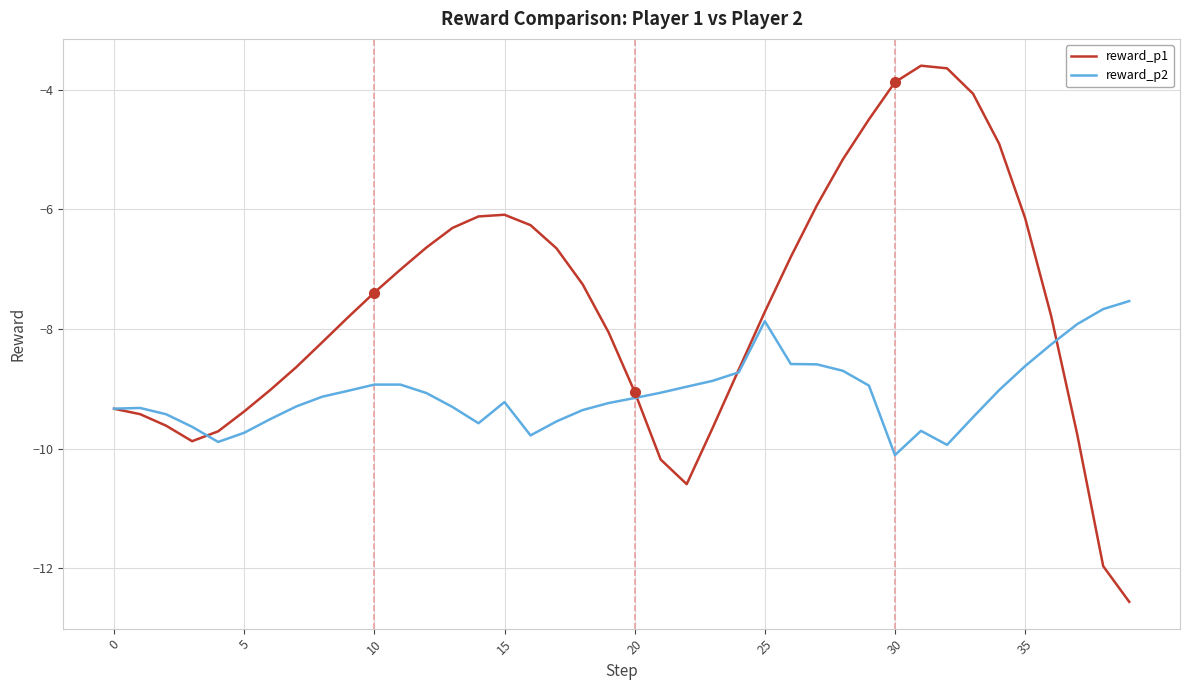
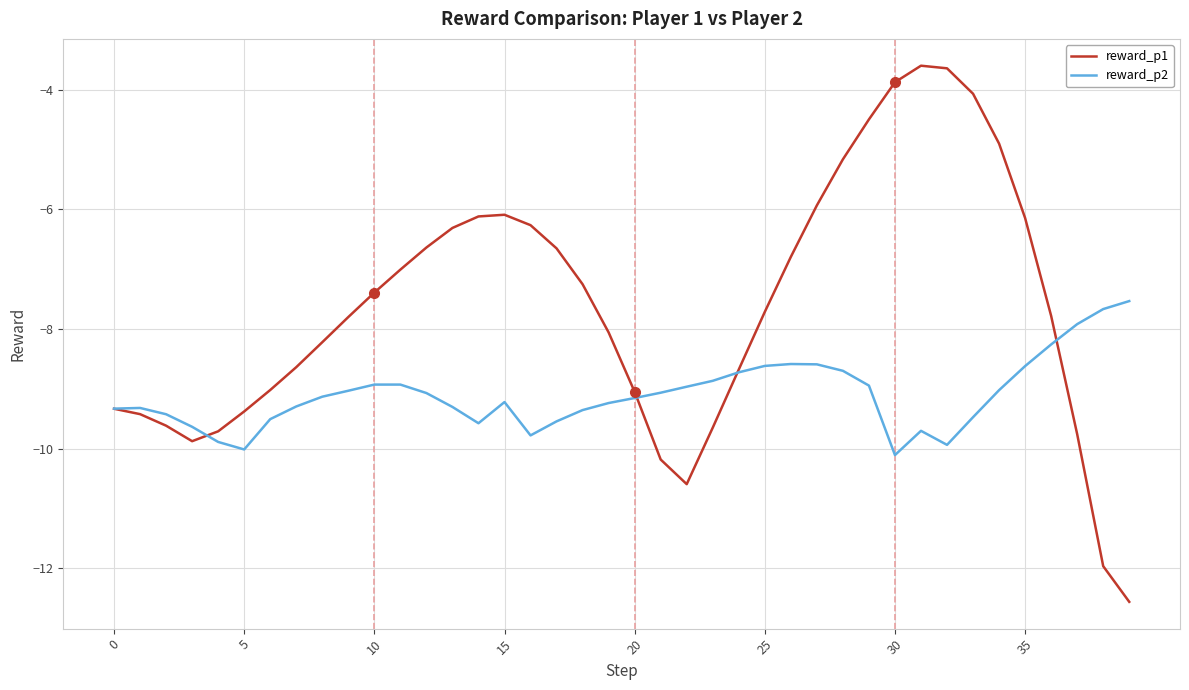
reward_p2, 5: -9.7 -> -10.0
reward_p2, 25: -7.9 -> -8.6
